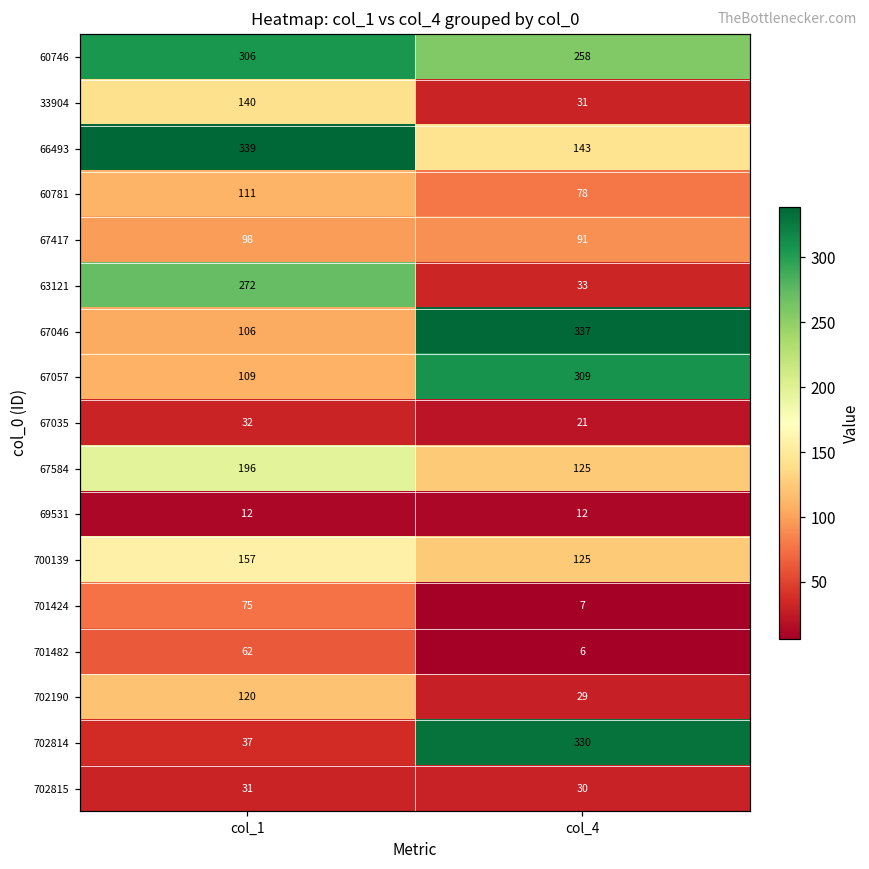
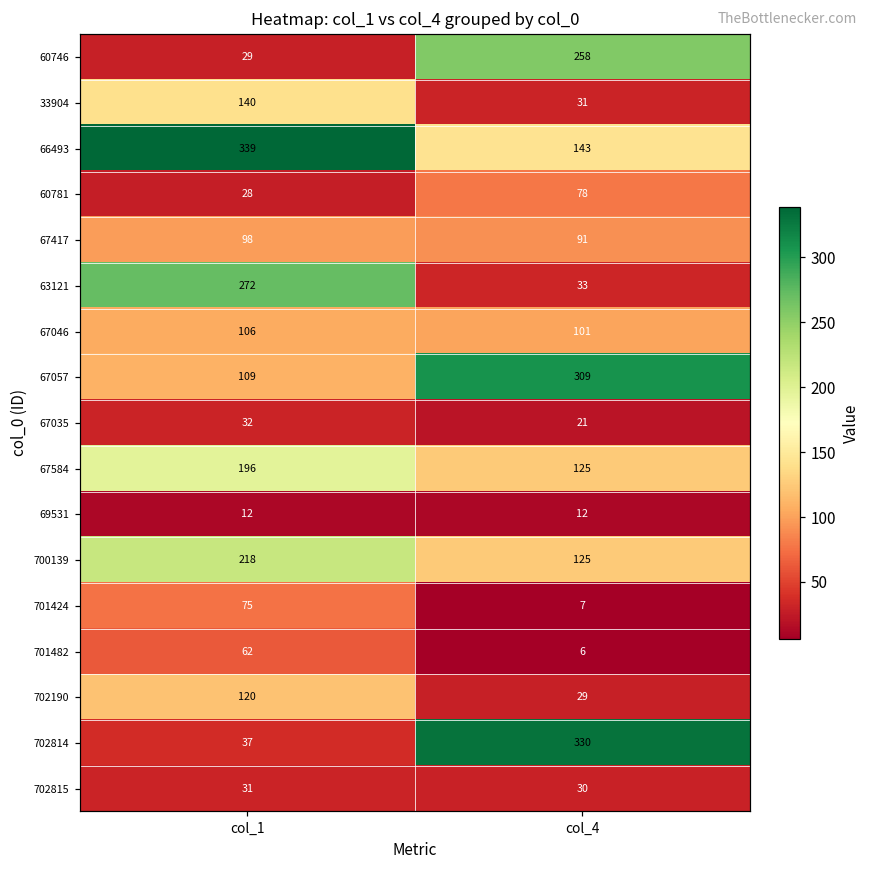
60746, col_1: 306 -> 29
60781, col_1: 111 -> 28
67046, col_4: 337 -> 101
700139, col_1: 157 -> 218
